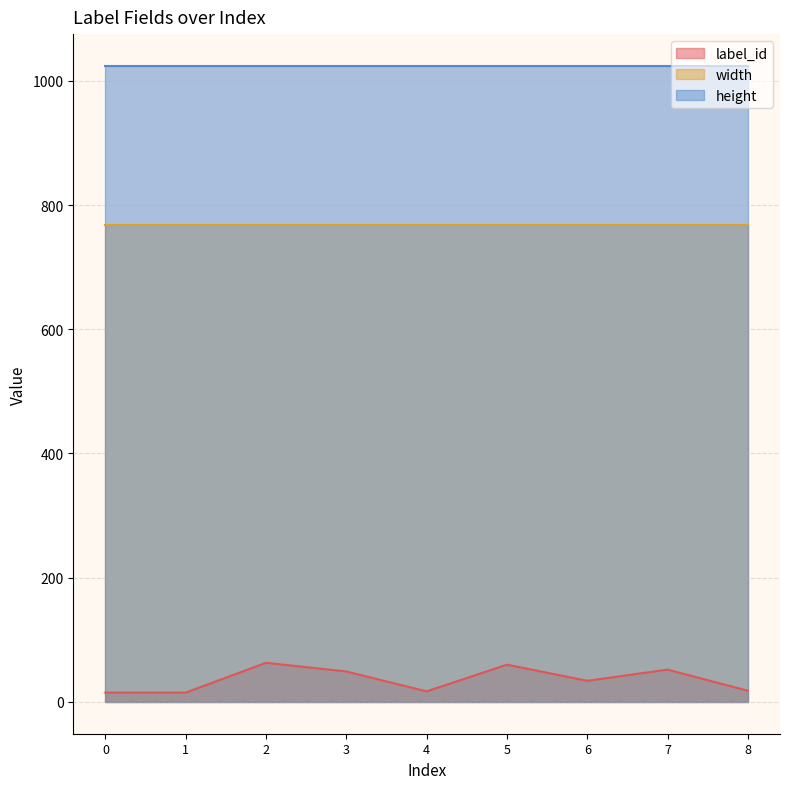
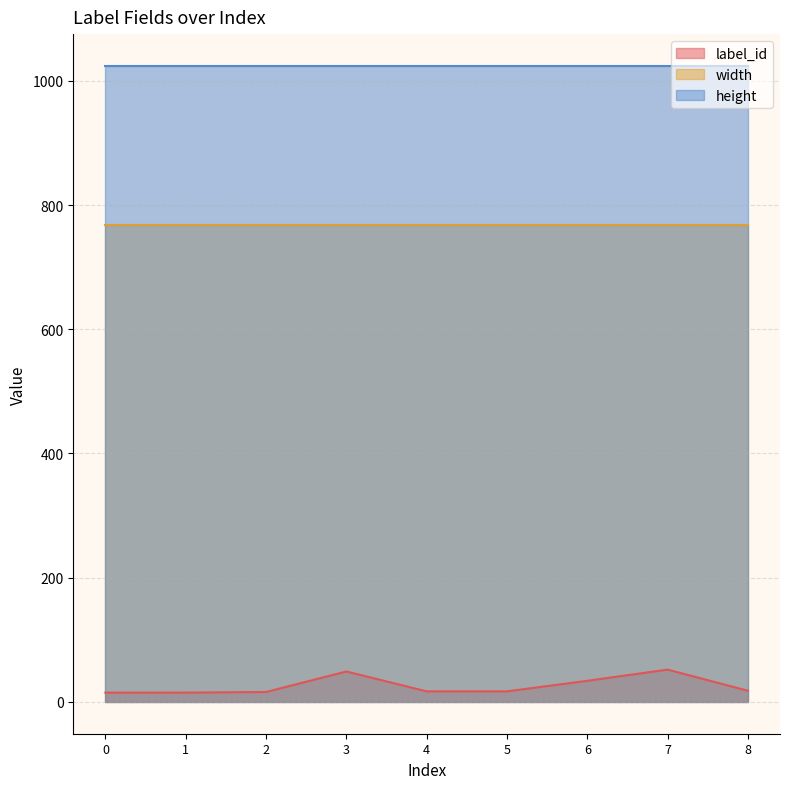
label_id, 2: 60 -> 20
label_id, 5: 60 -> 20
